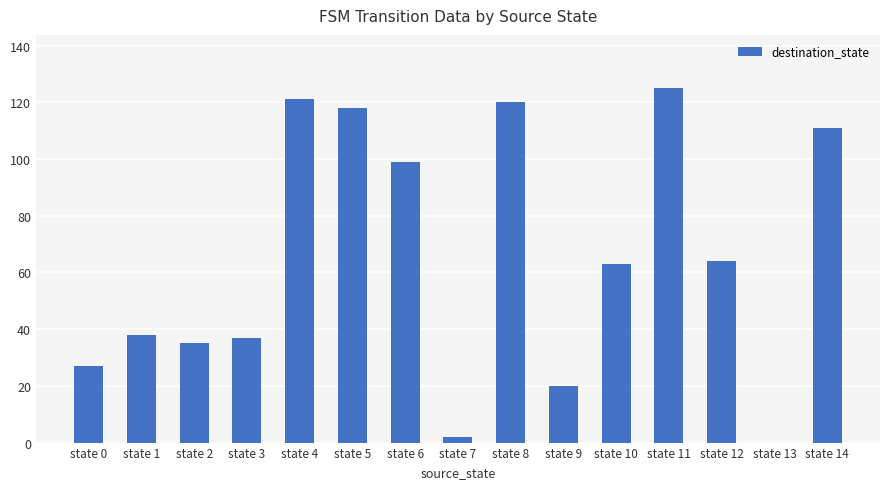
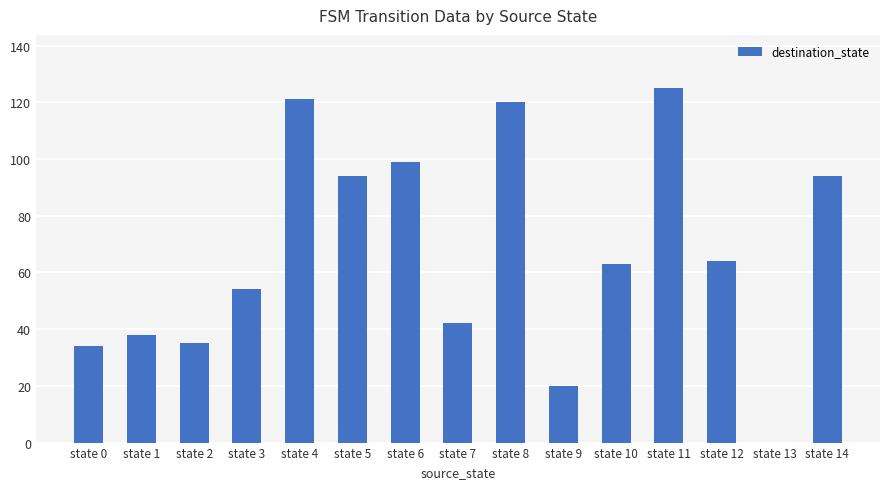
state 0: 27 -> 34
state 3: 37 -> 54
state 5: 118 -> 94
state 7: 2 -> 42
state 14: 111 -> 94
